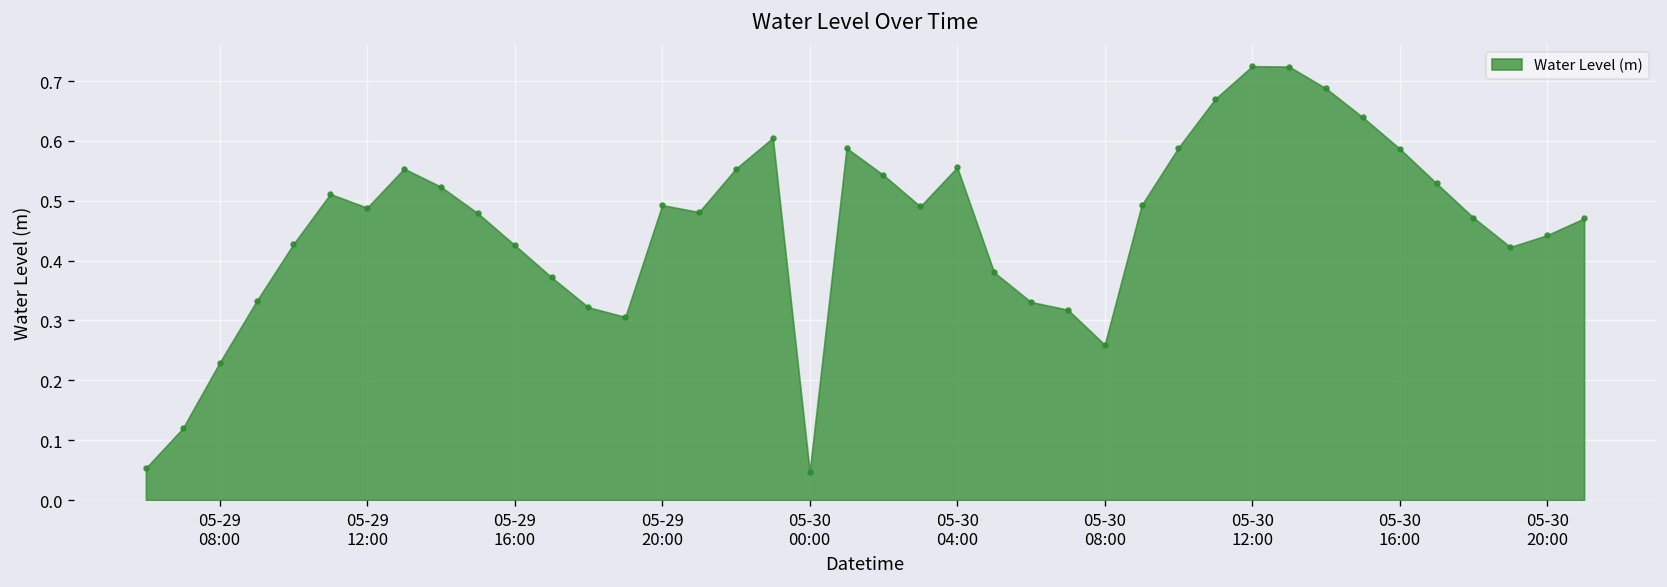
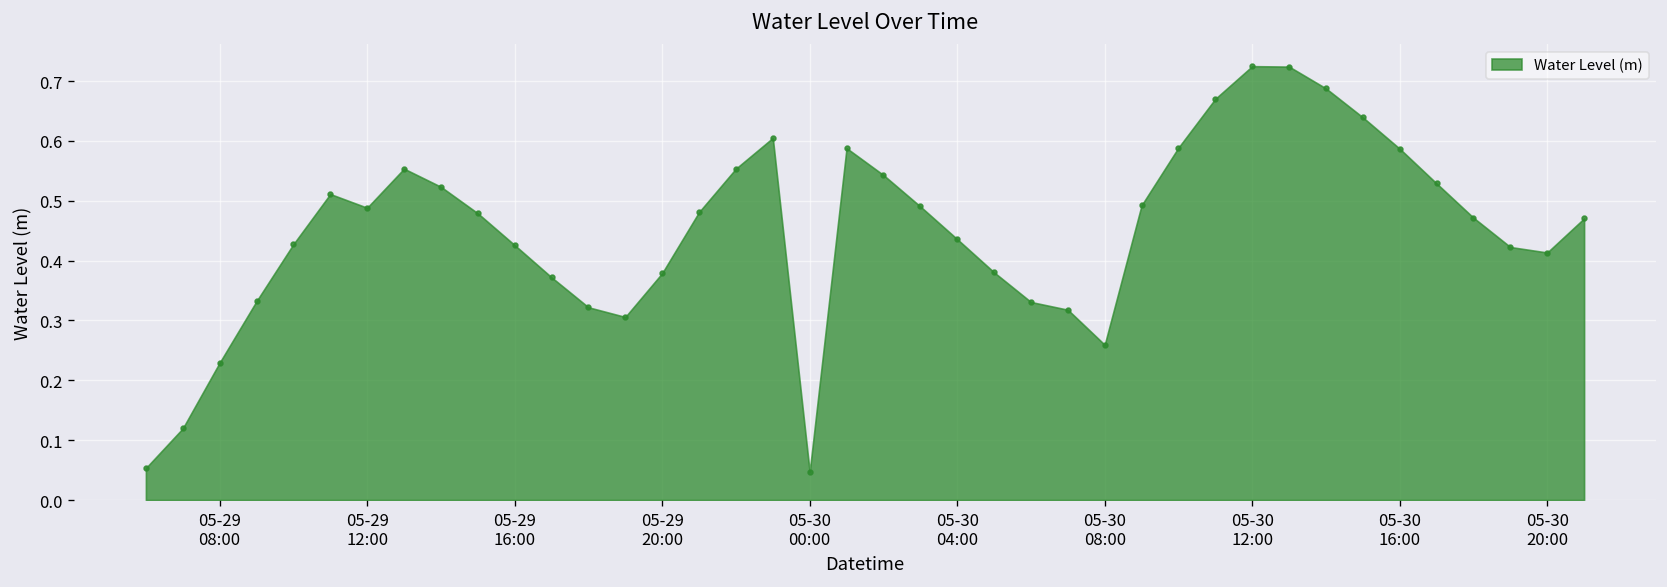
05-29 20:00: 0.49 -> 0.38
05-30 04:00: 0.56 -> 0.44
05-30 20:00: 0.44 -> 0.41
